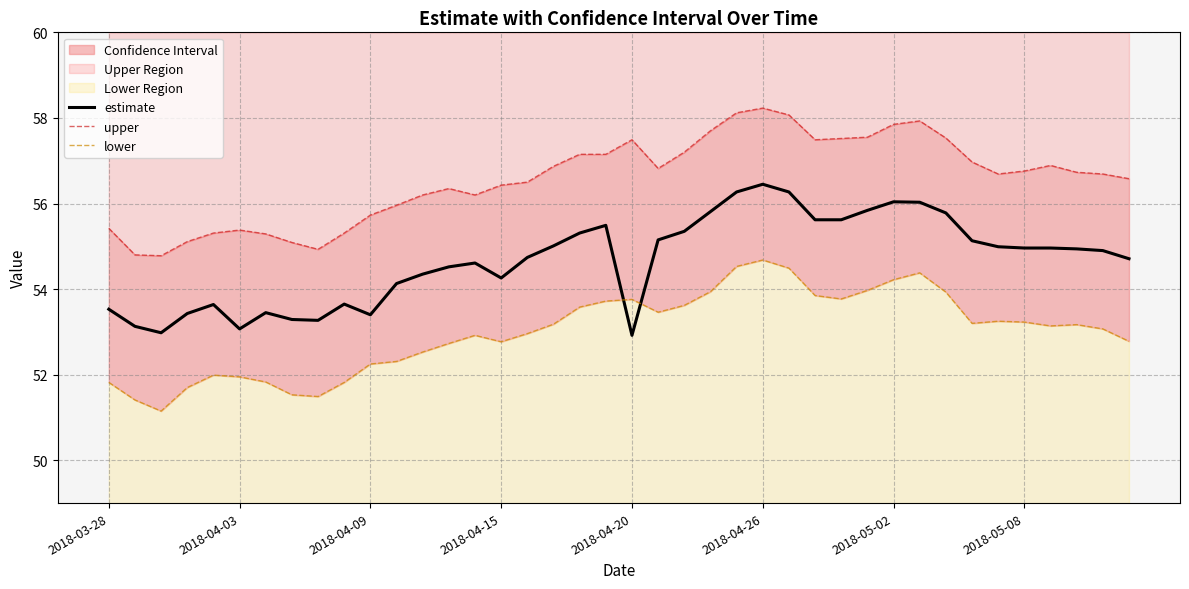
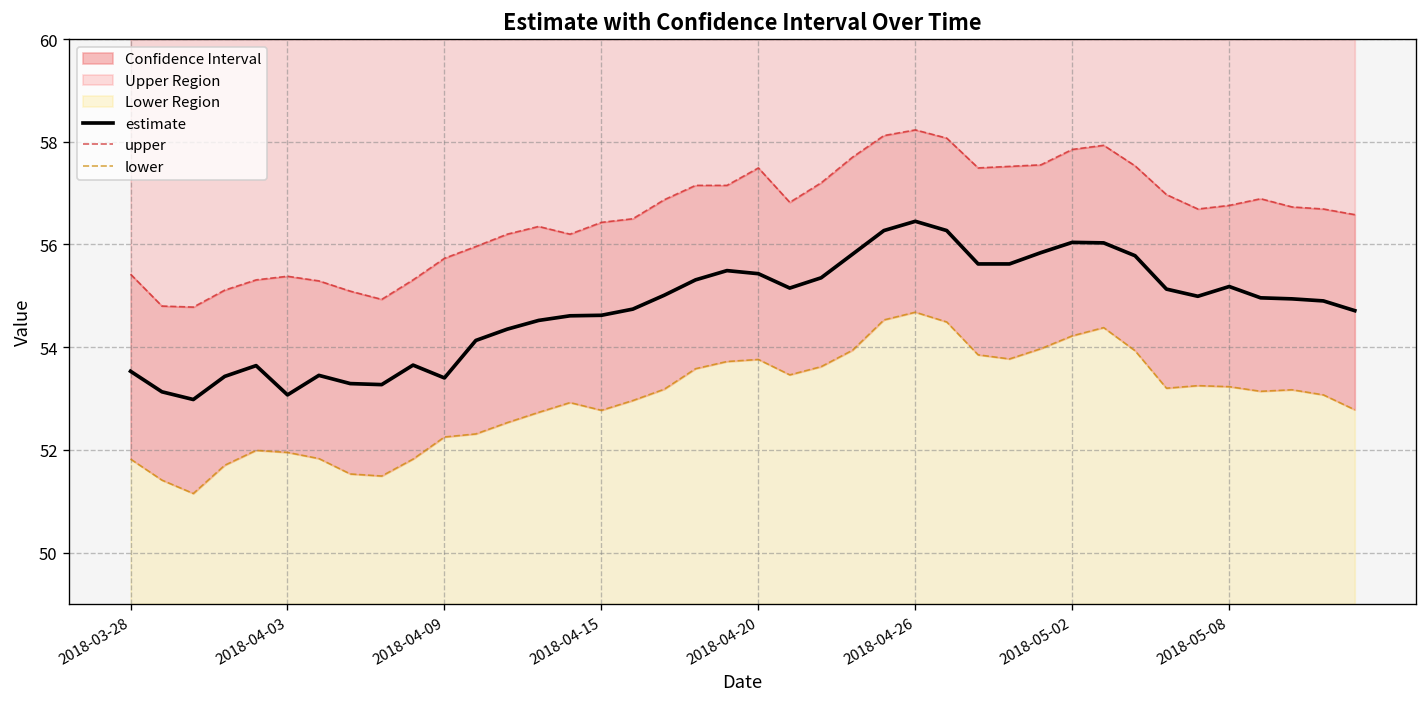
estimate, 2018-04-15: 54.3 -> 54.6
estimate, 2018-04-20: 52.9 -> 55.4
estimate, 2018-05-08: 55.0 -> 55.2
